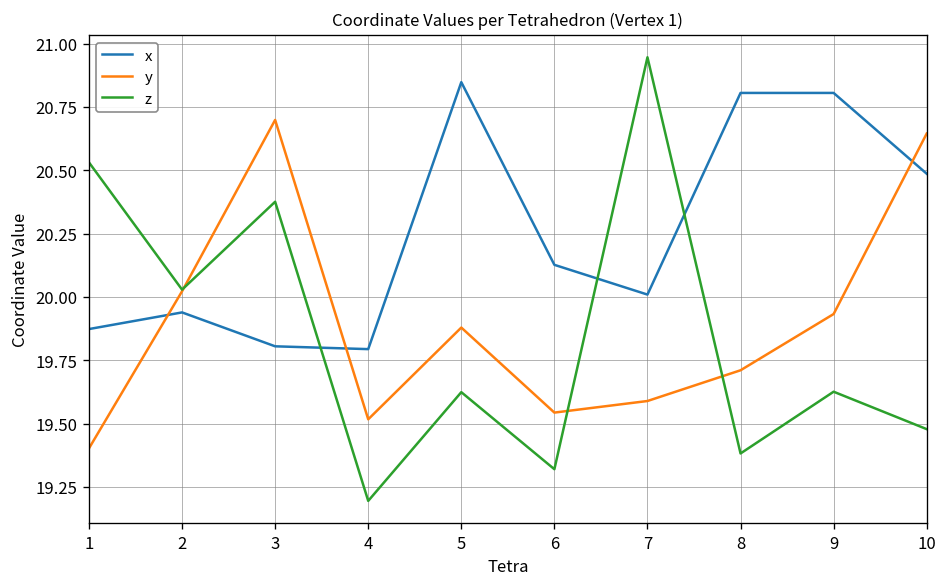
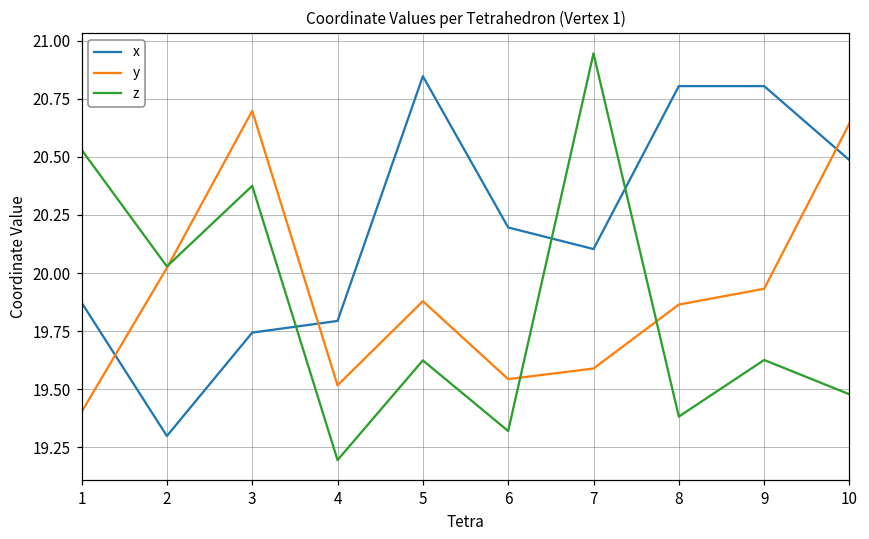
x, 2: 19.94 -> 19.30
x, 3: 19.80 -> 19.74
x, 6: 20.13 -> 20.20
x, 7: 20.01 -> 20.10
y, 8: 19.71 -> 19.86
